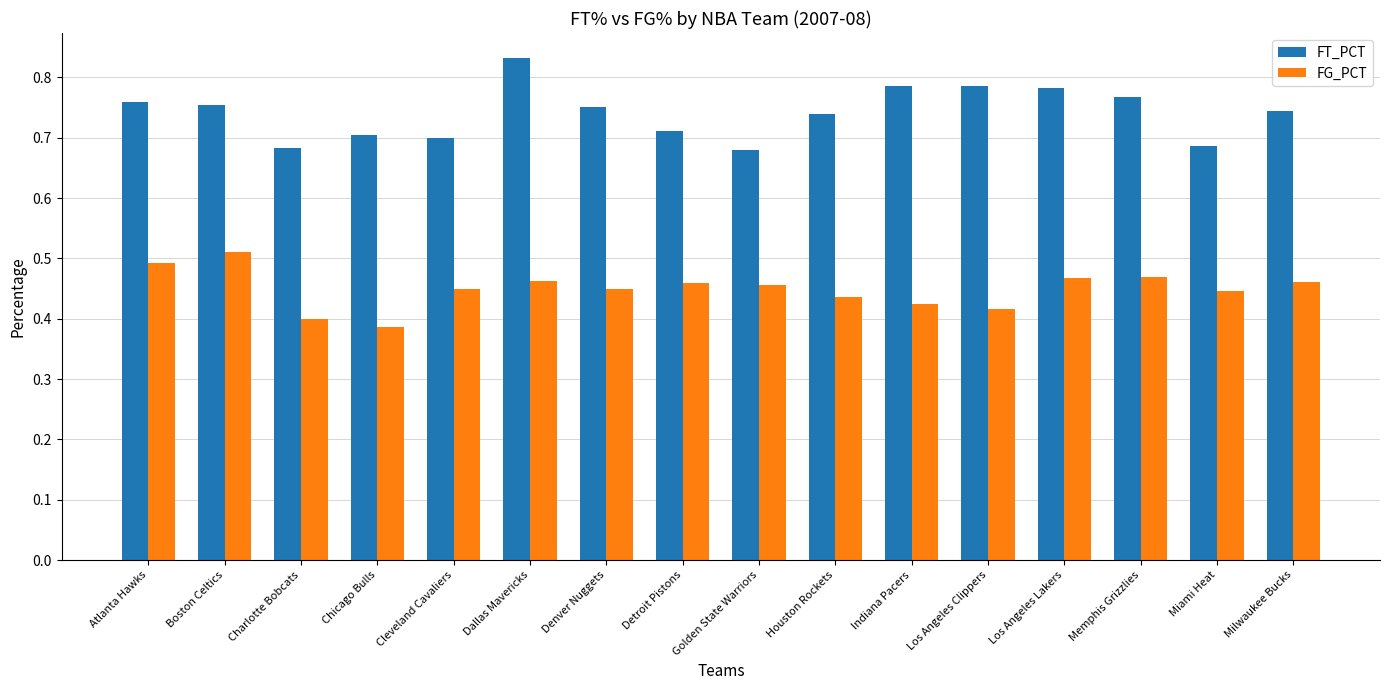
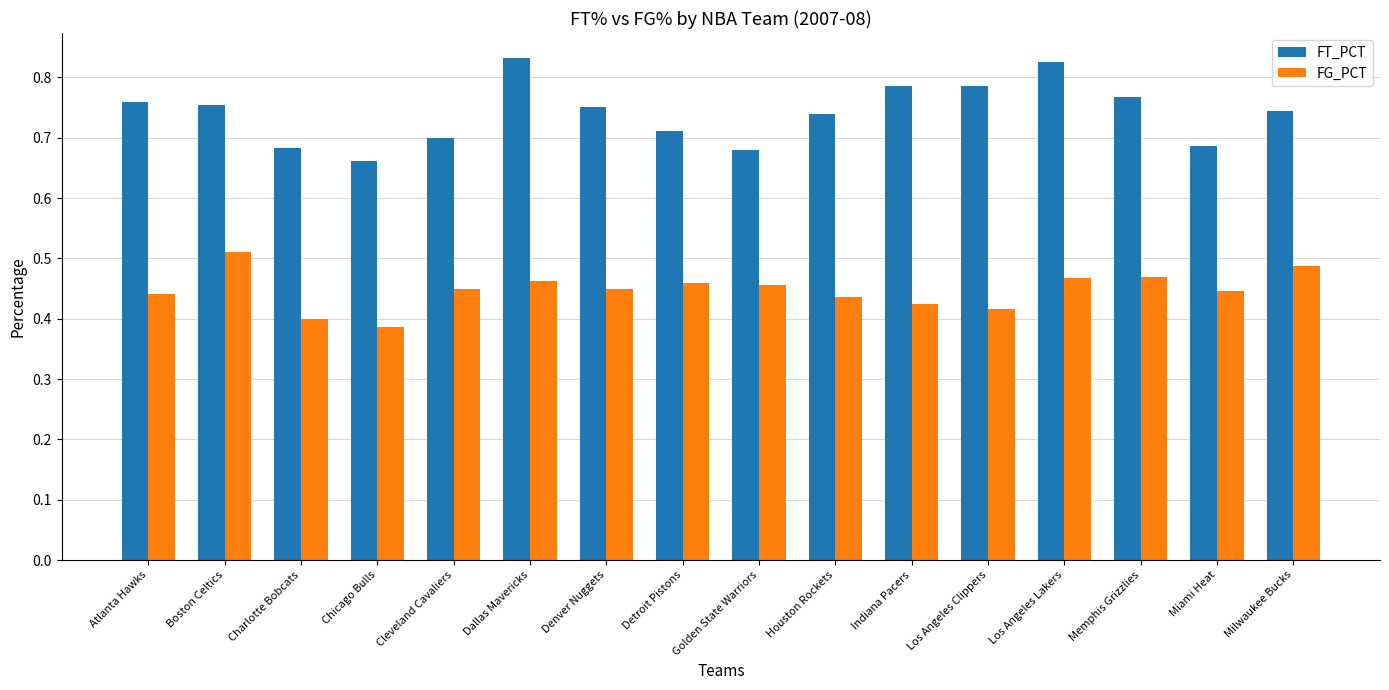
FG_PCT, Atlanta Hawks: 0.49 -> 0.44
FT_PCT, Chicago Bulls: 0.70 -> 0.66
FT_PCT, Los Angeles Lakers: 0.78 -> 0.83
FG_PCT, Milwaukee Bucks: 0.46 -> 0.49
